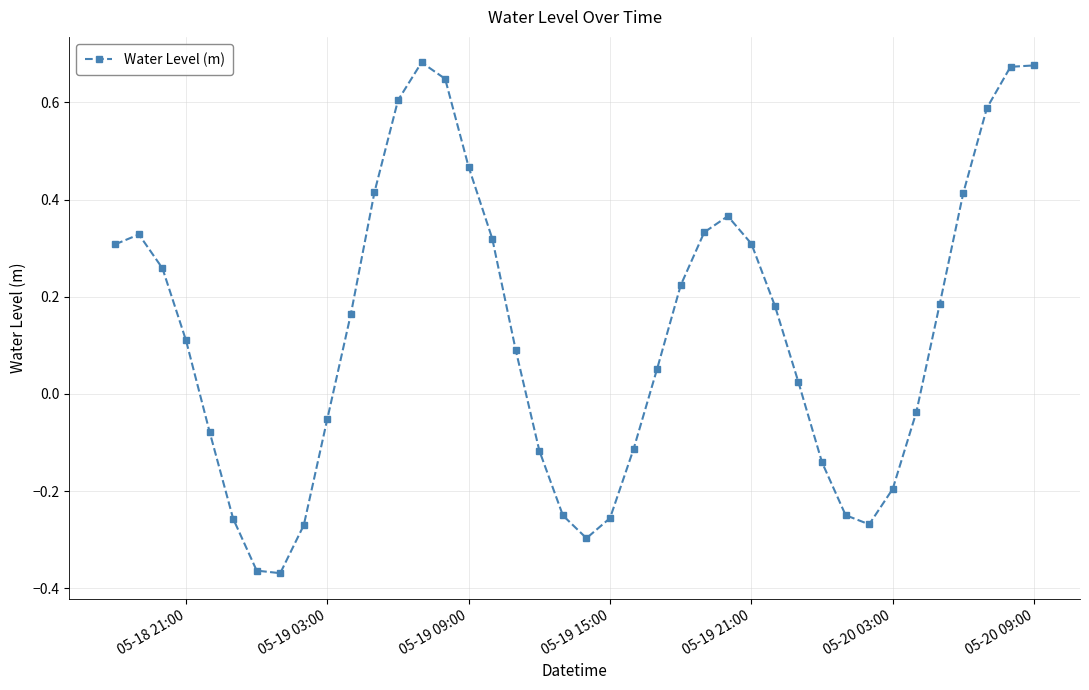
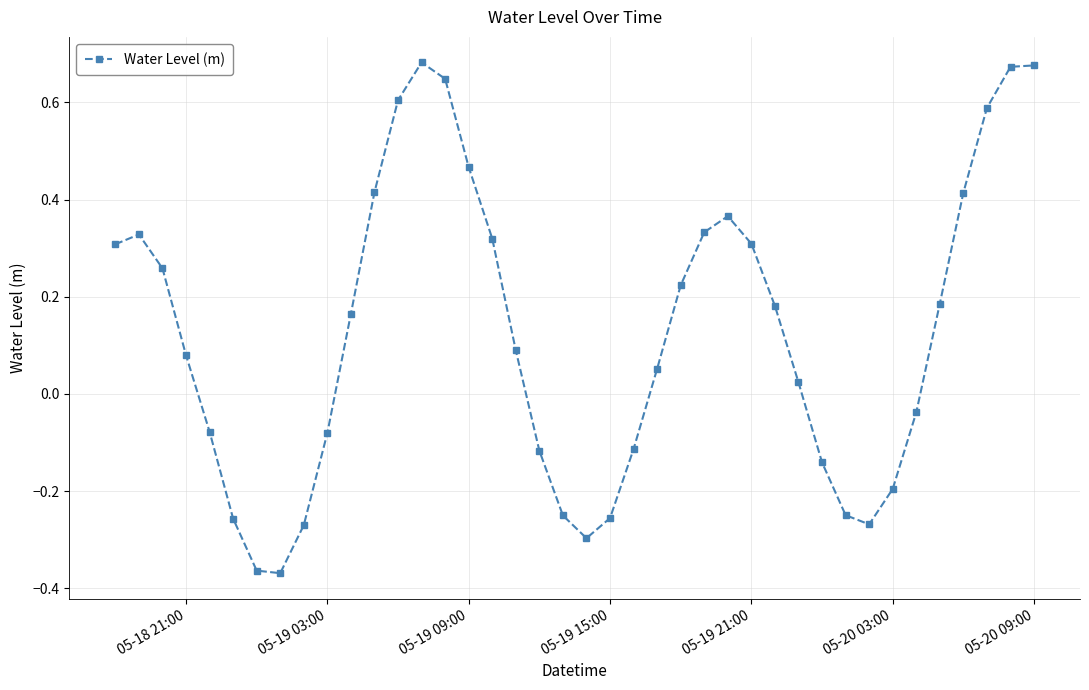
05-18 21:00: 0.11 -> 0.08
05-19 03:00: -0.05 -> -0.08
